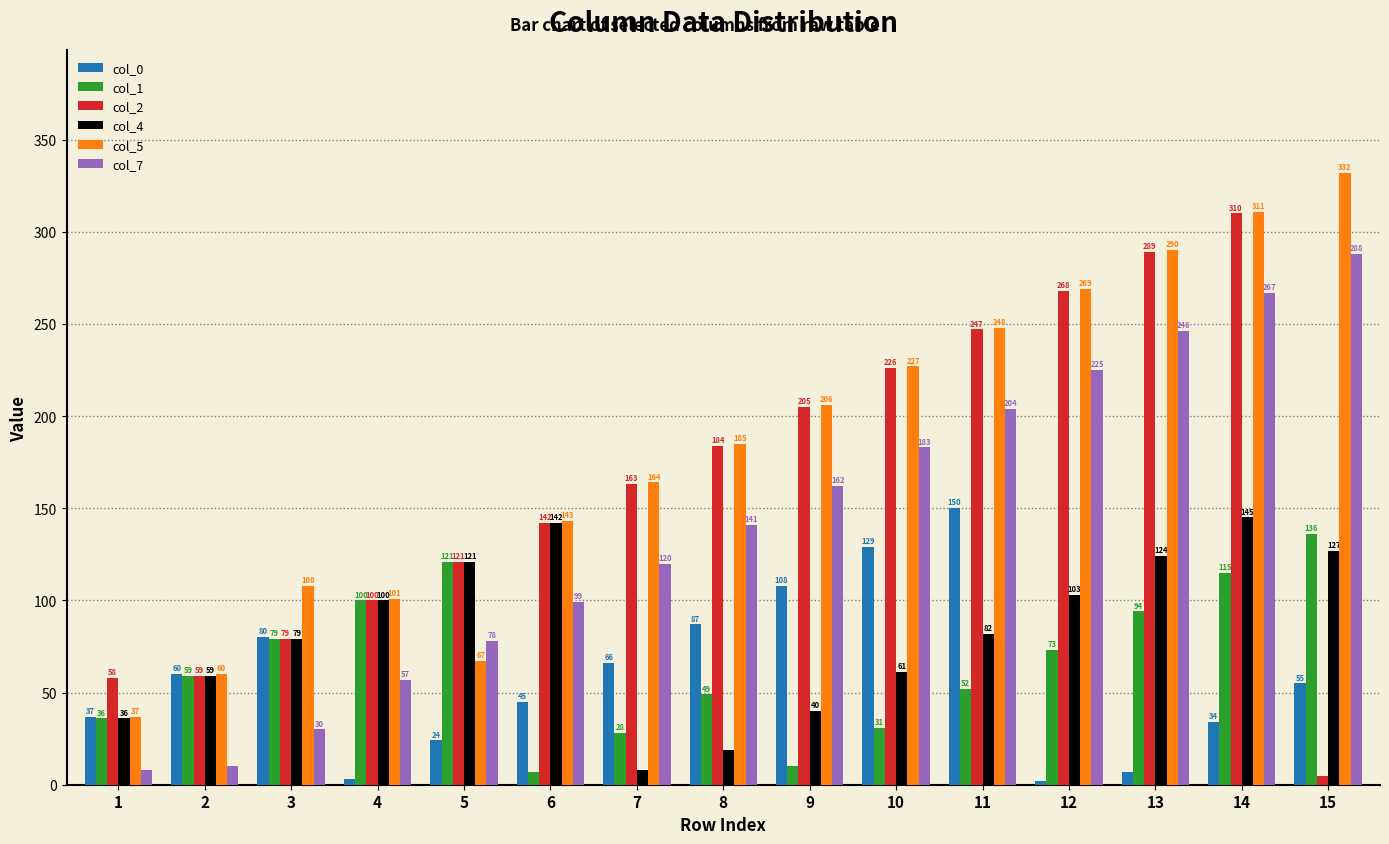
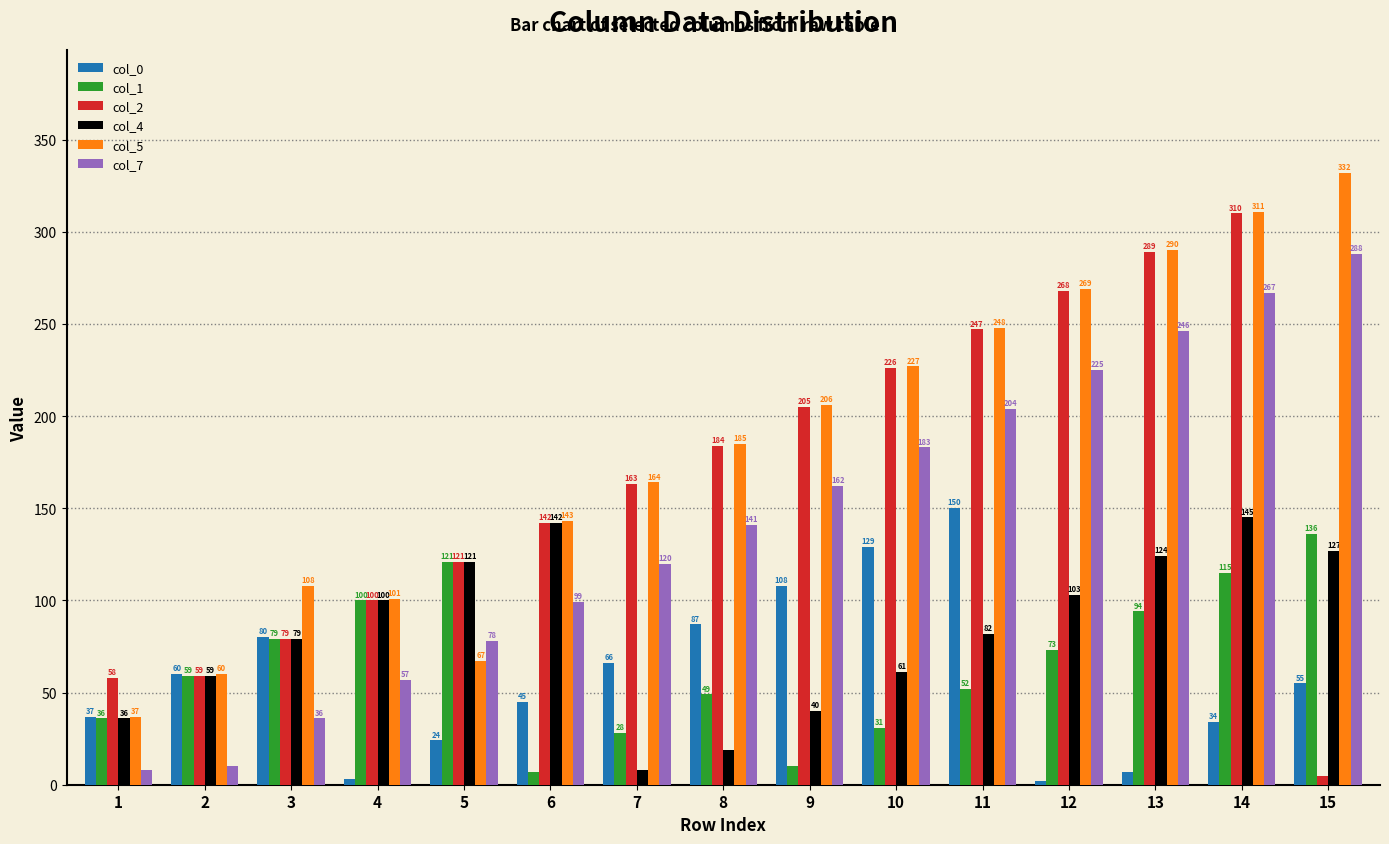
col_7, 3: 30 -> 36
